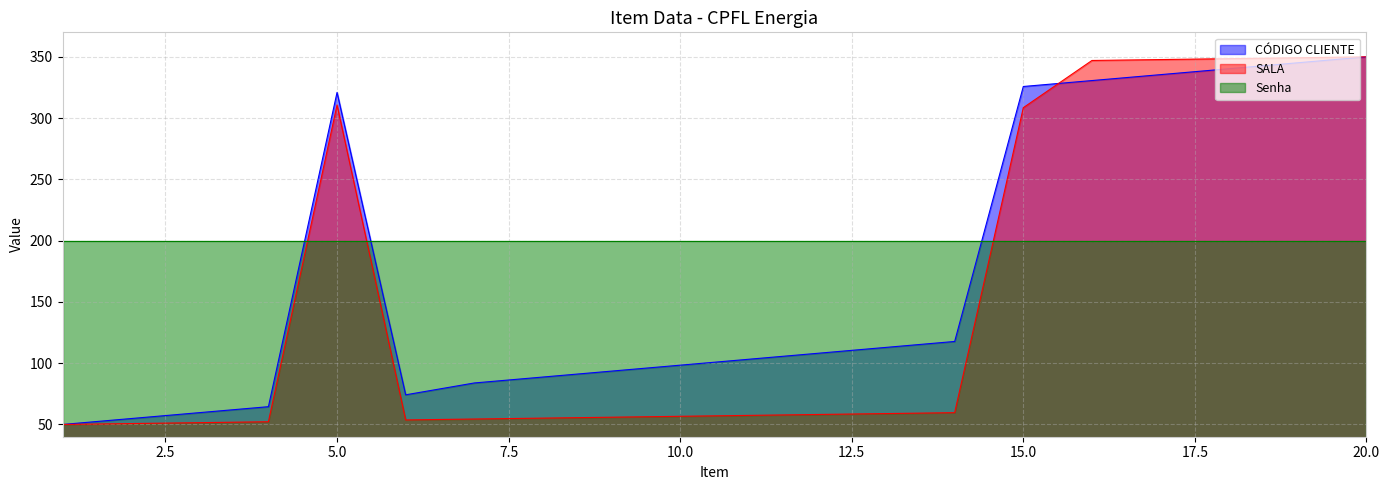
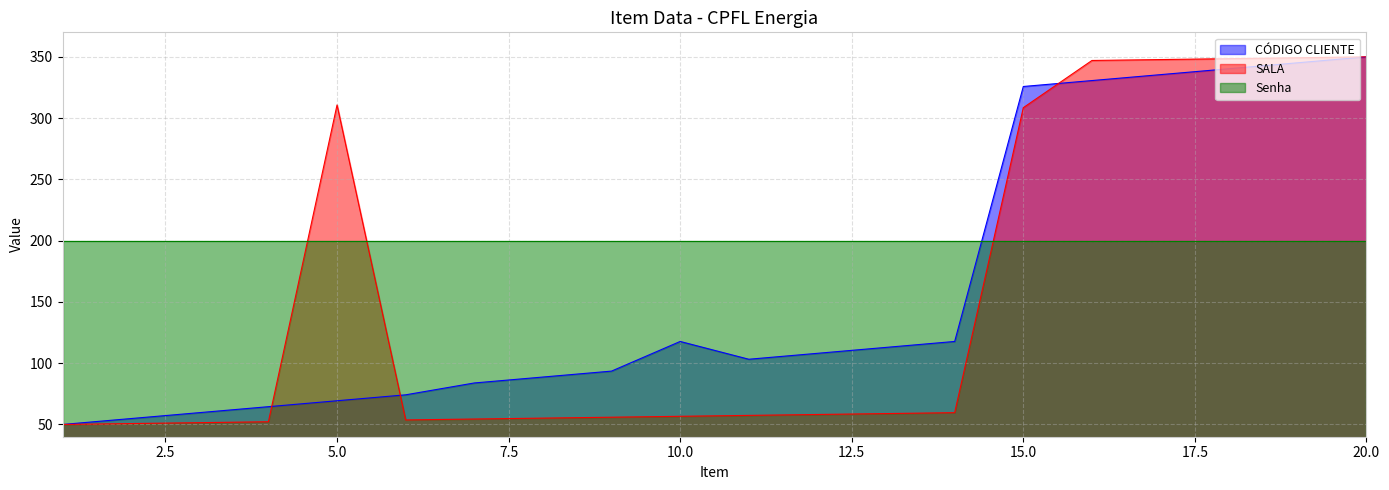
CÓDIGO CLIENTE, 5.0: 321 -> 69
CÓDIGO CLIENTE, 10.0: 98 -> 118
